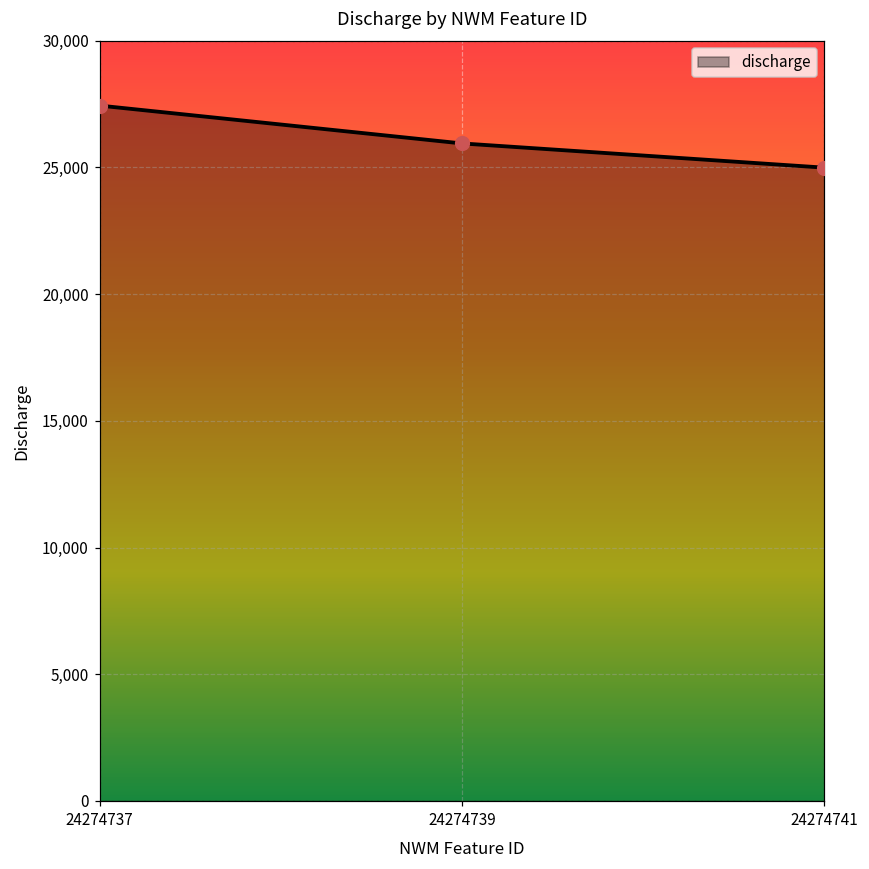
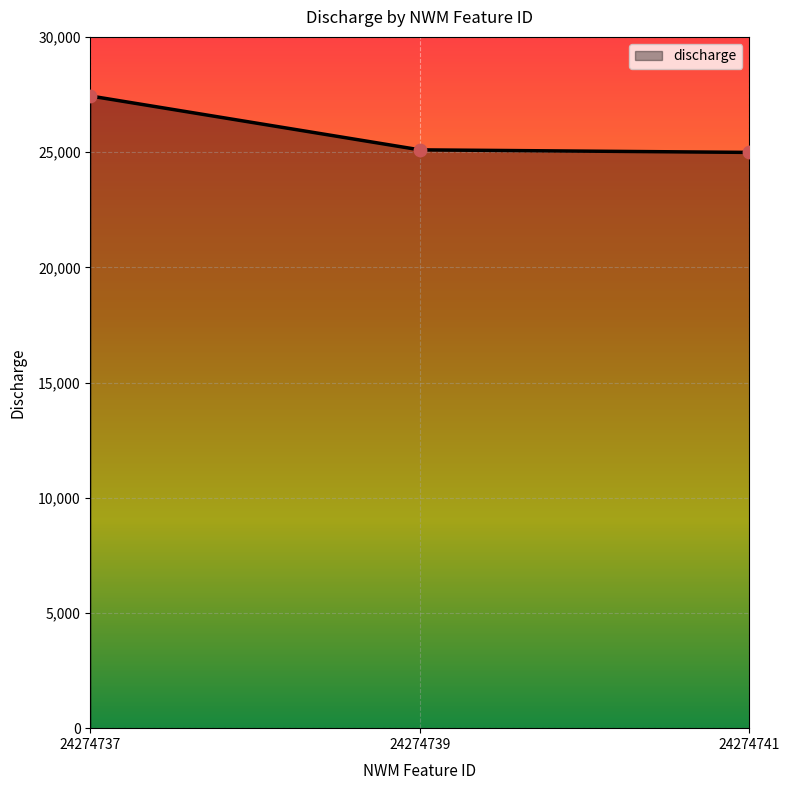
24274739: 25,900 -> 25,100
